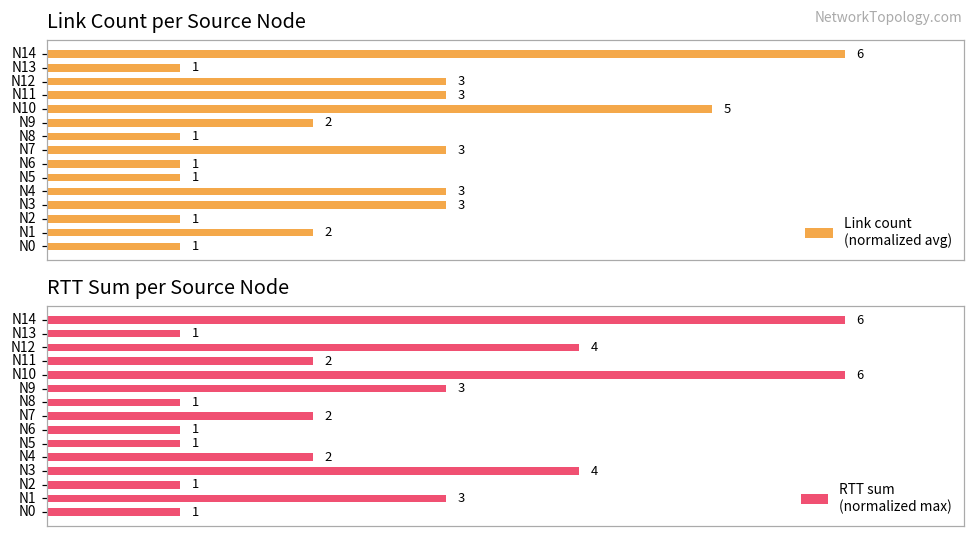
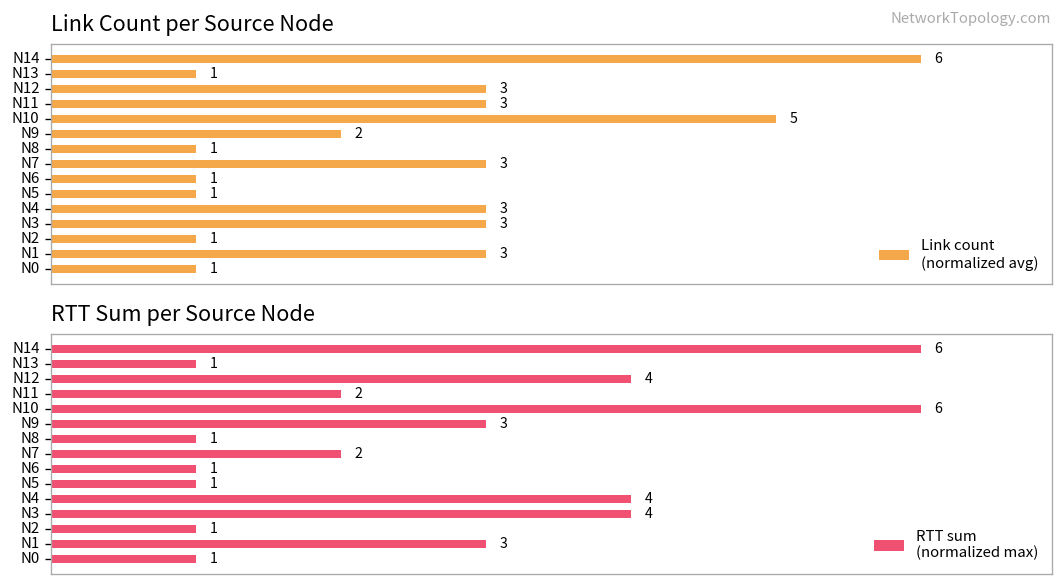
Link Count per Source Node, N1: 2 -> 3
RTT Sum per Source Node, N4: 2 -> 4
